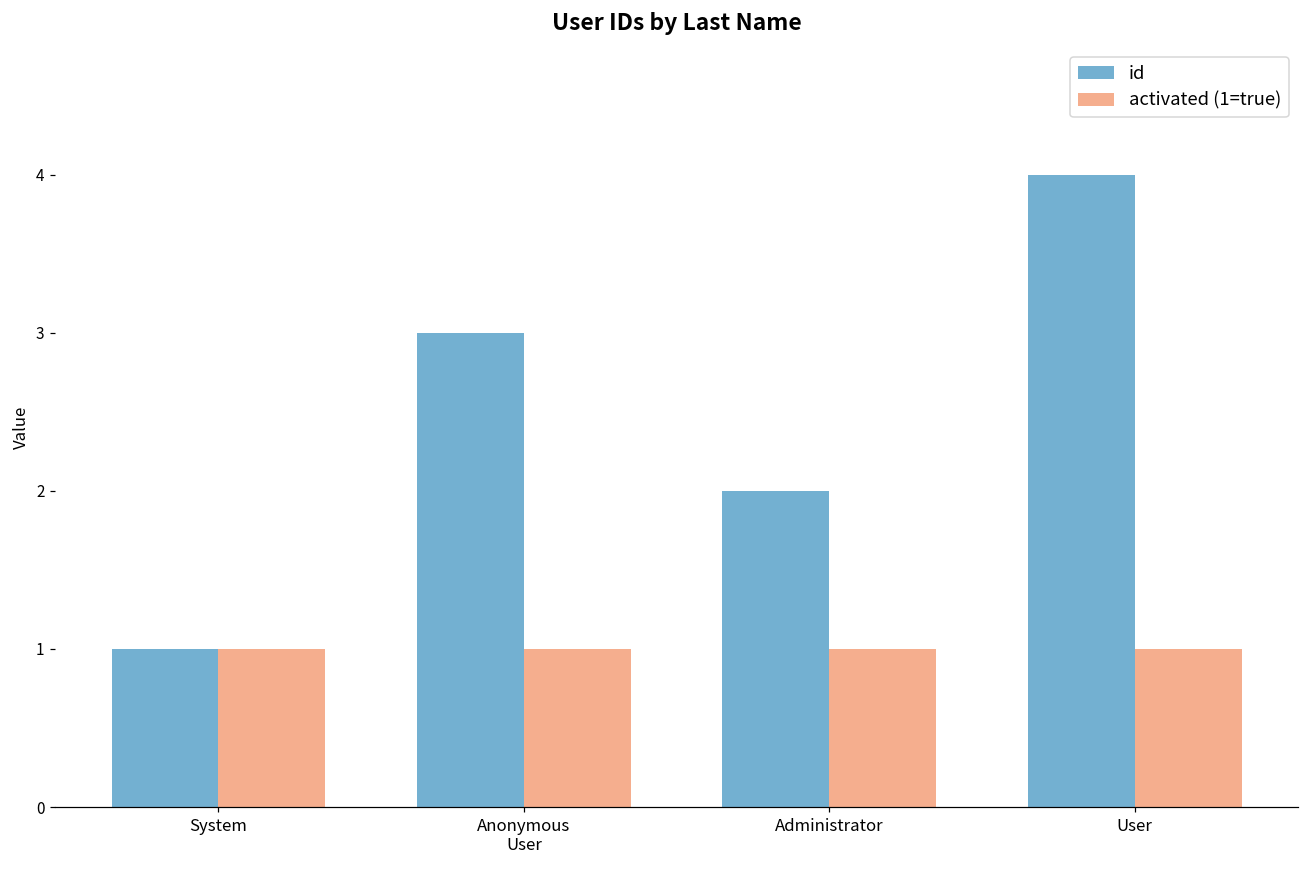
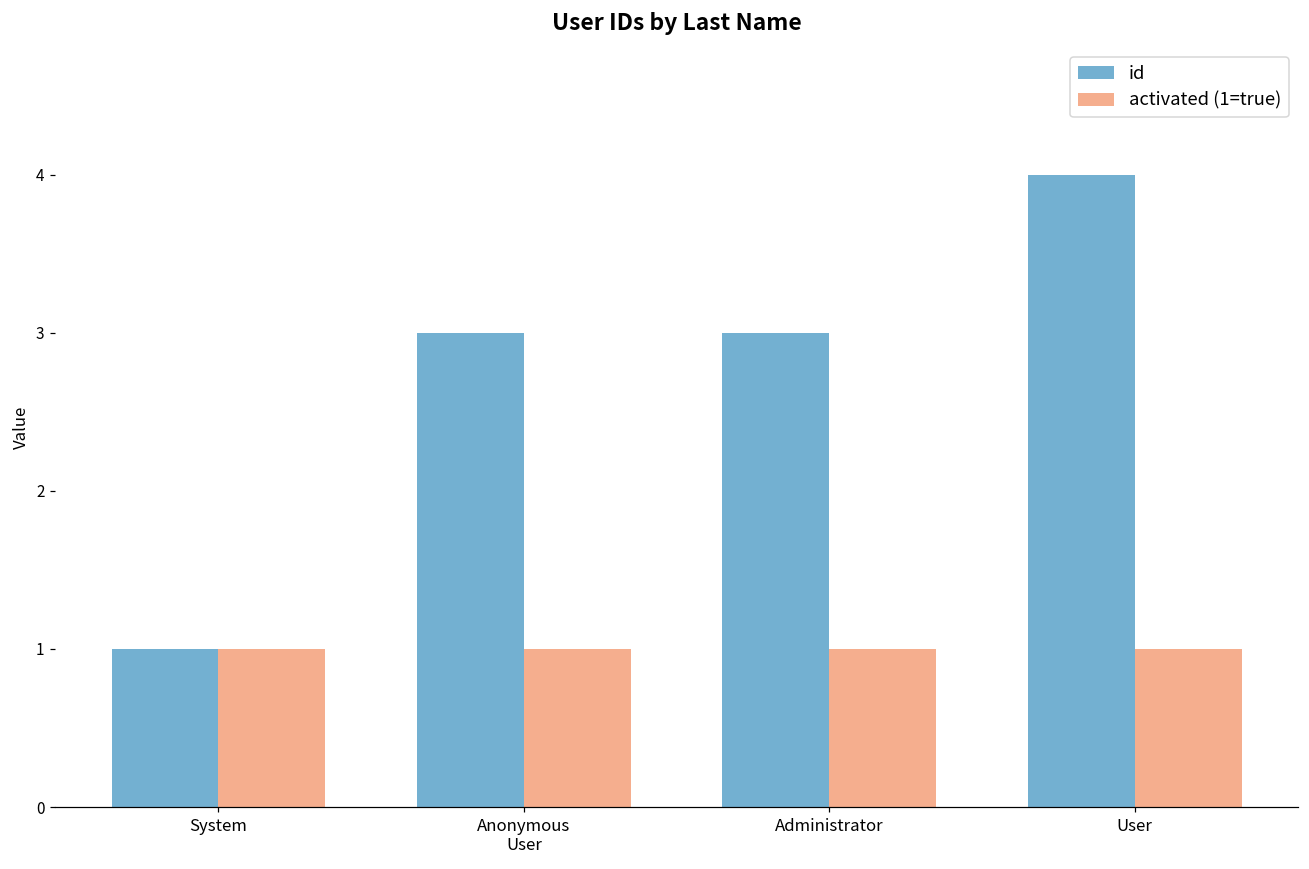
id, Administrator: 2 -> 3
